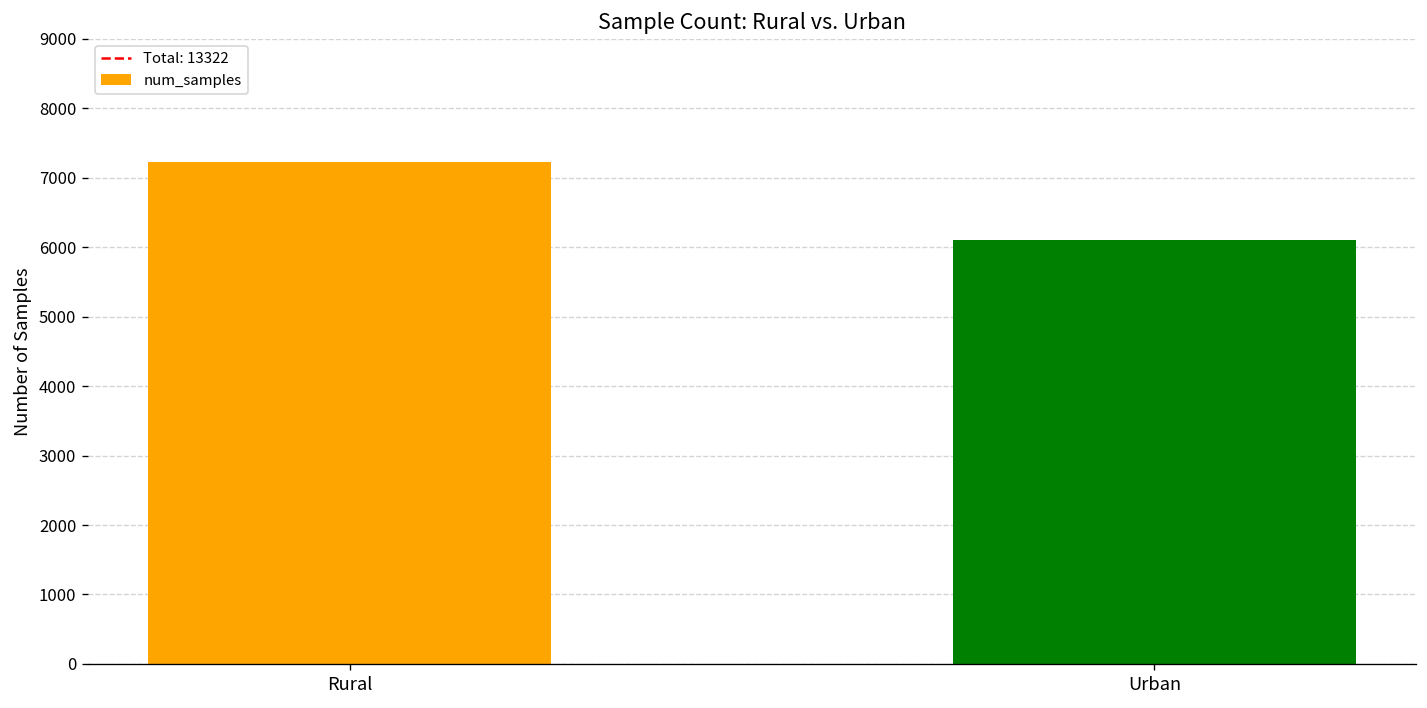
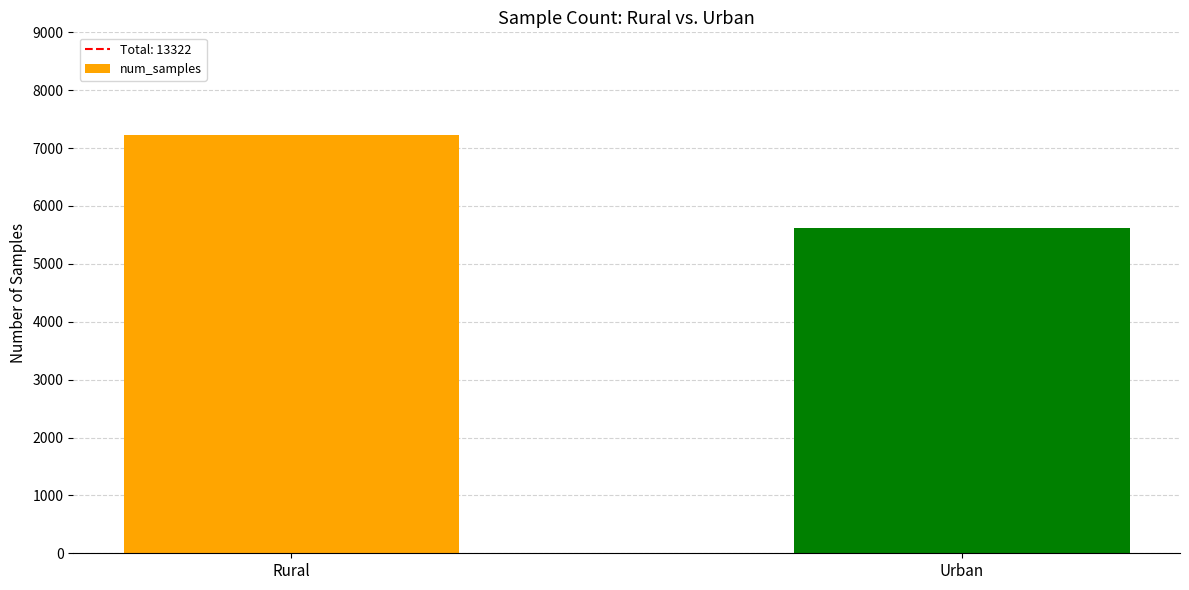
Urban: 6100 -> 5600
